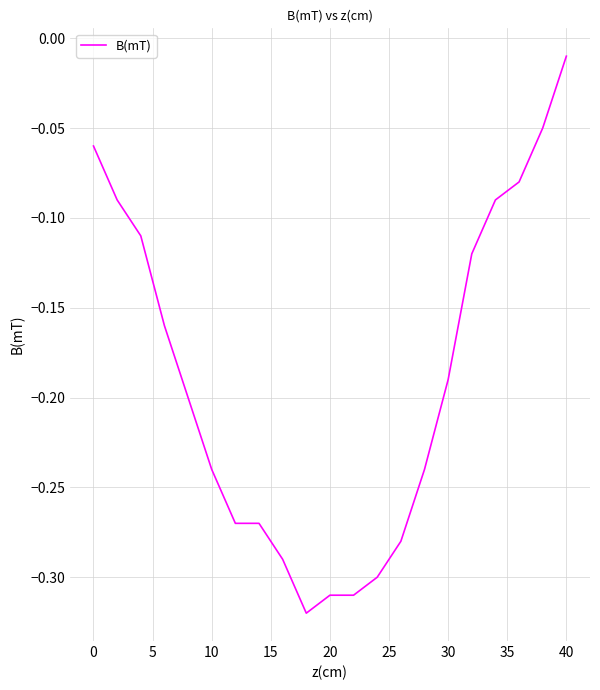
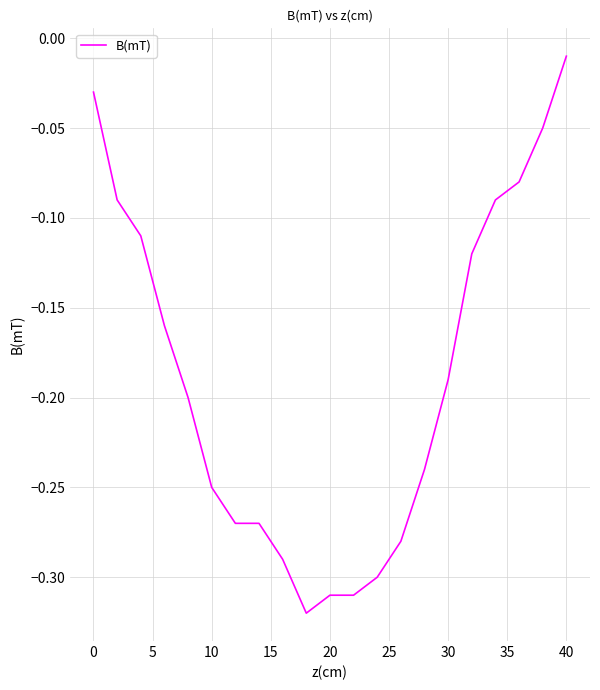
0: -0.06 -> -0.03
10: -0.24 -> -0.25
